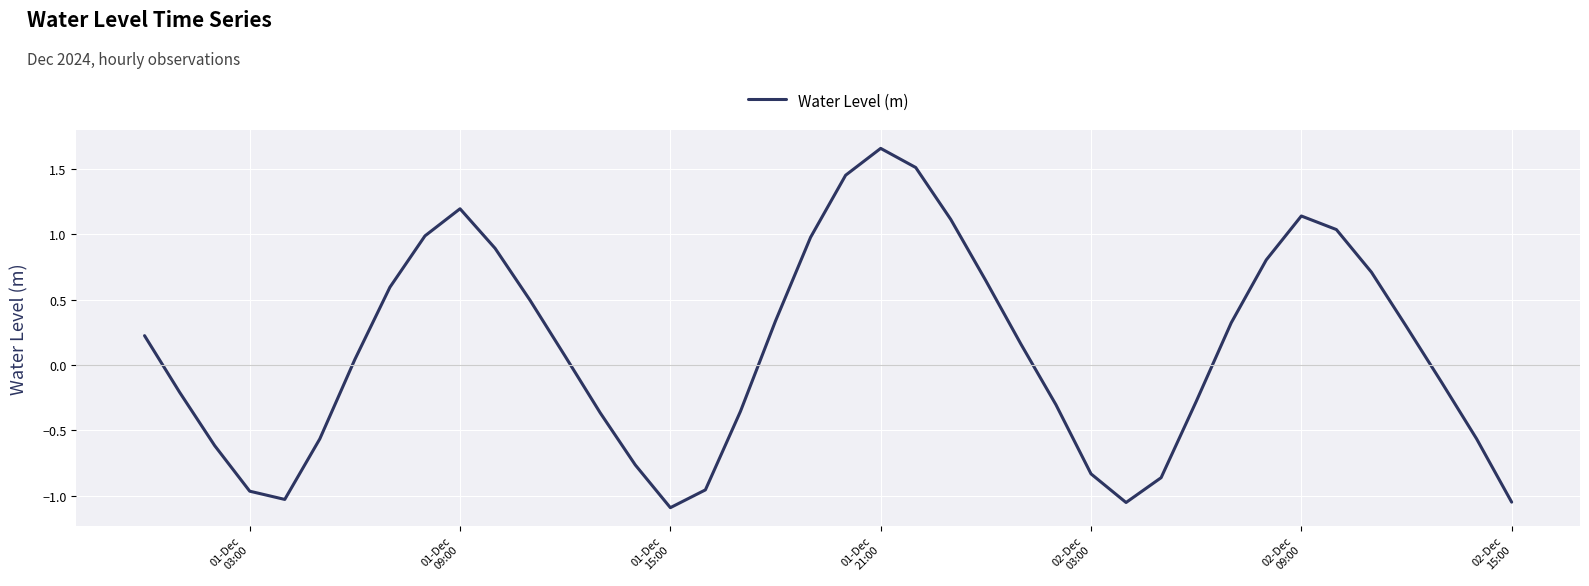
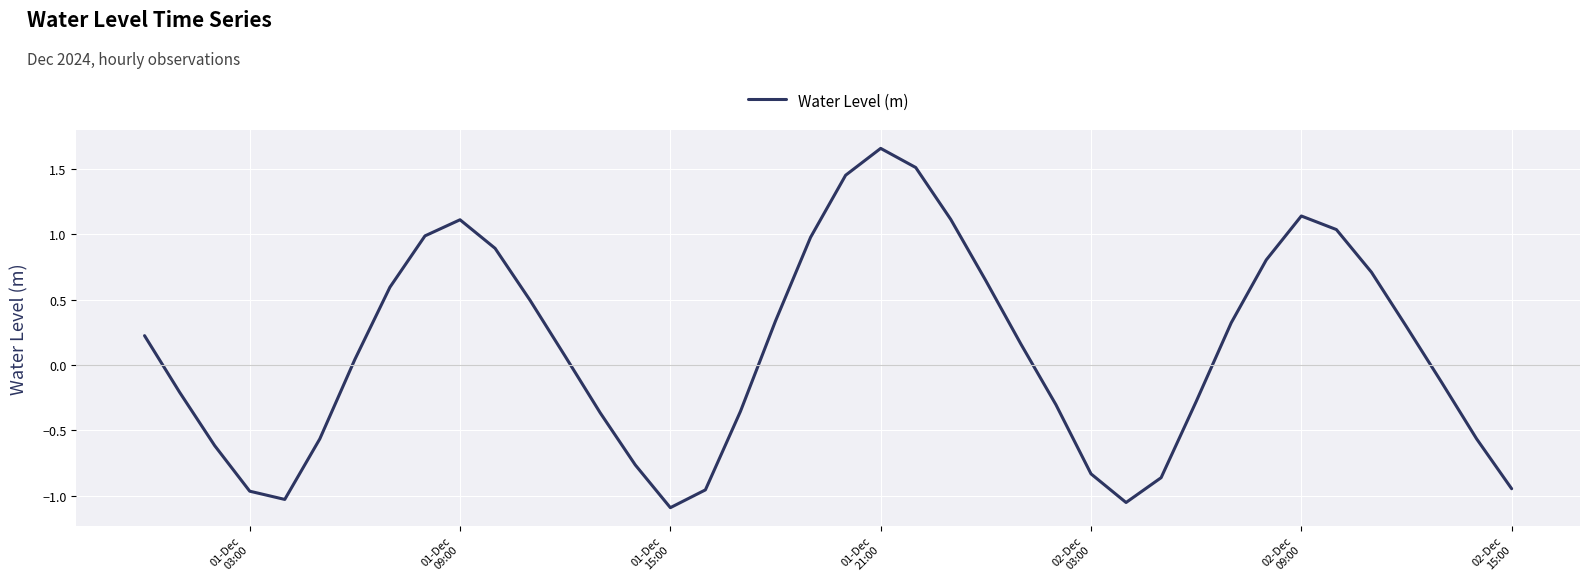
01-Dec 09:00: 1.19 -> 1.11
02-Dec 15:00: -1.05 -> -0.95
